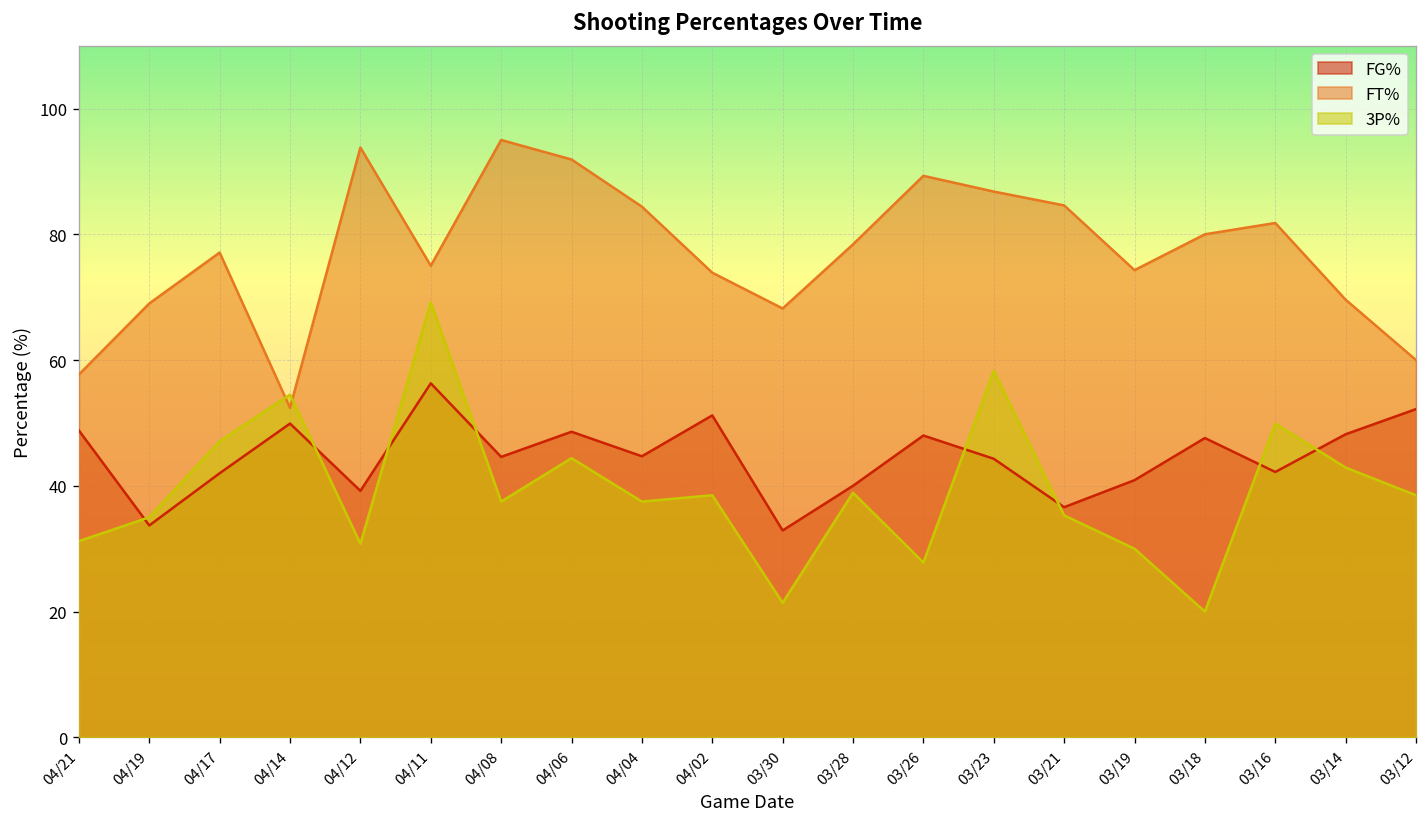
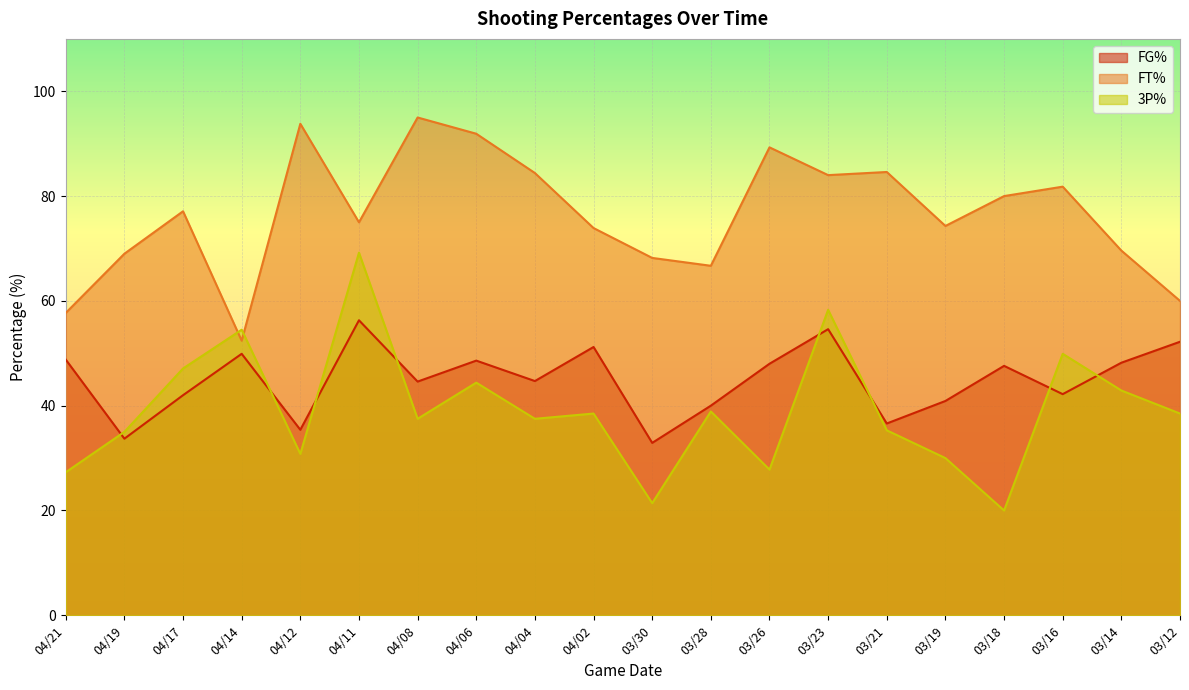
3P%, 04/21: 31 -> 27
FG%, 04/12: 39 -> 35
FT%, 03/28: 78 -> 67
FG%, 03/23: 44 -> 55
FT%, 03/23: 87 -> 84
